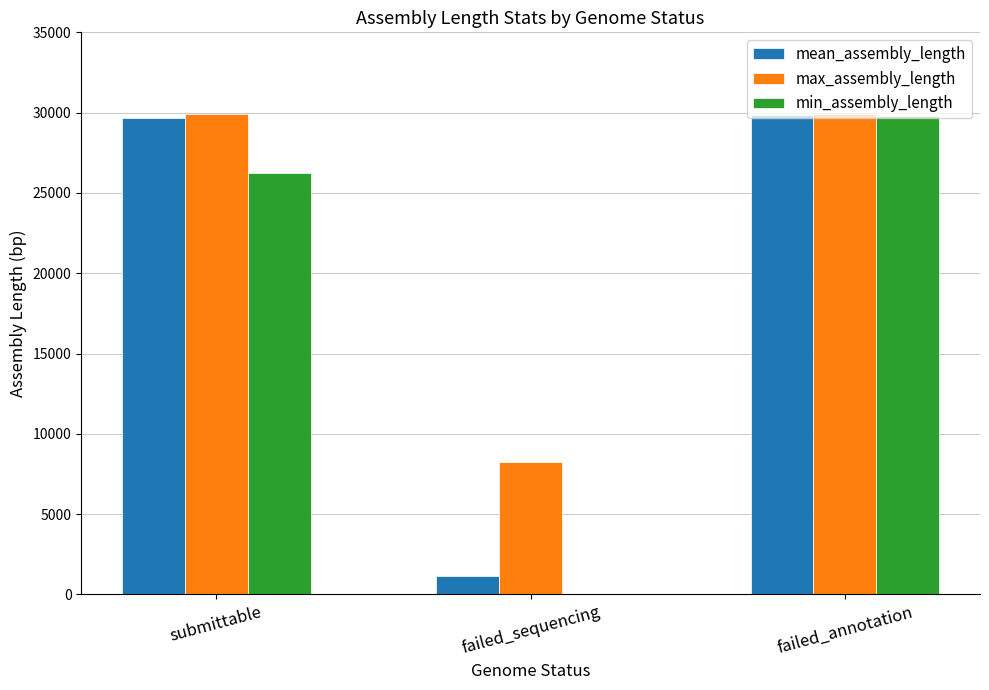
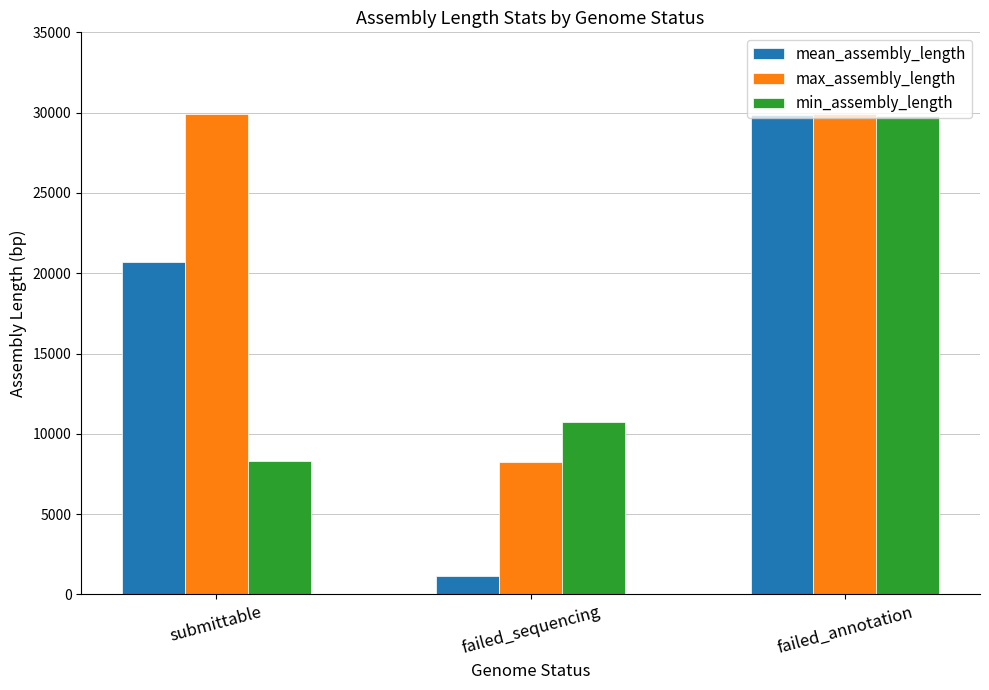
mean_assembly_length, submittable: 29700 -> 20700
min_assembly_length, submittable: 26200 -> 8300
min_assembly_length, failed_sequencing: 0 -> 10700
